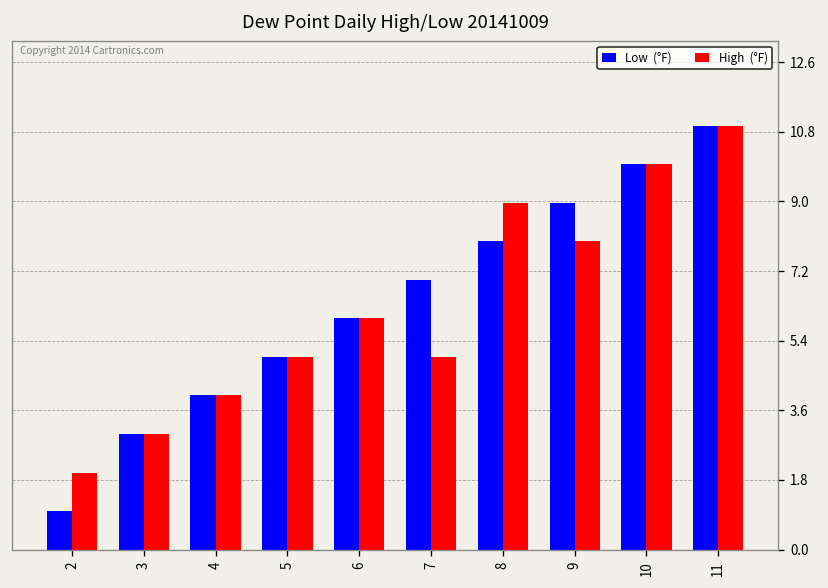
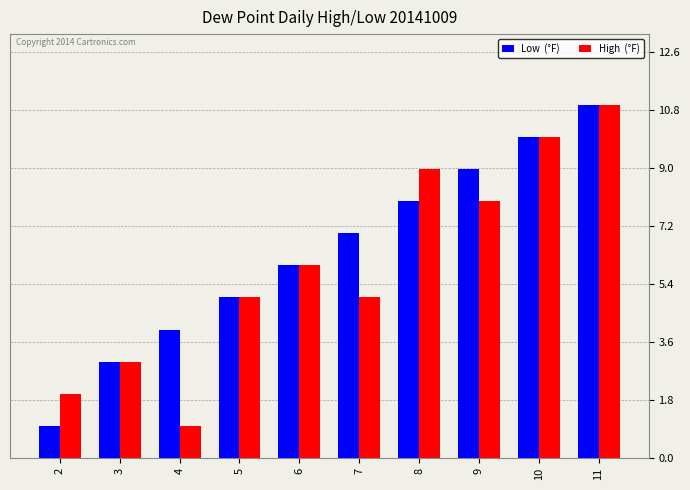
High (°F), 4: 4 -> 1
